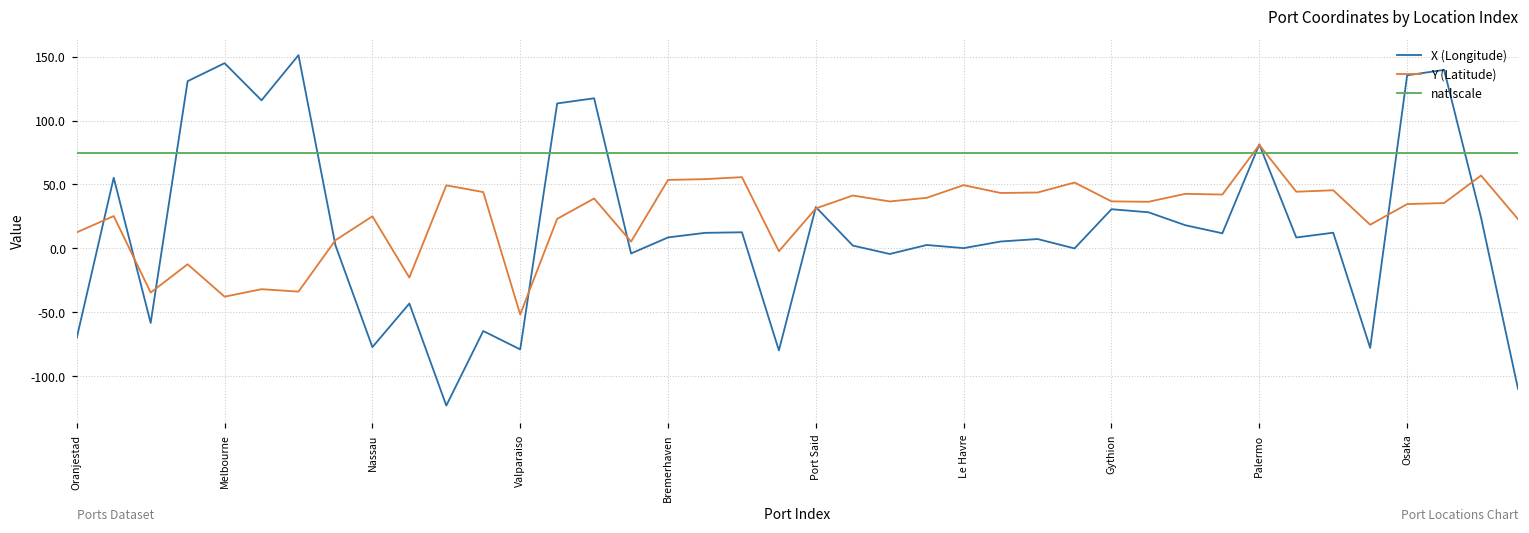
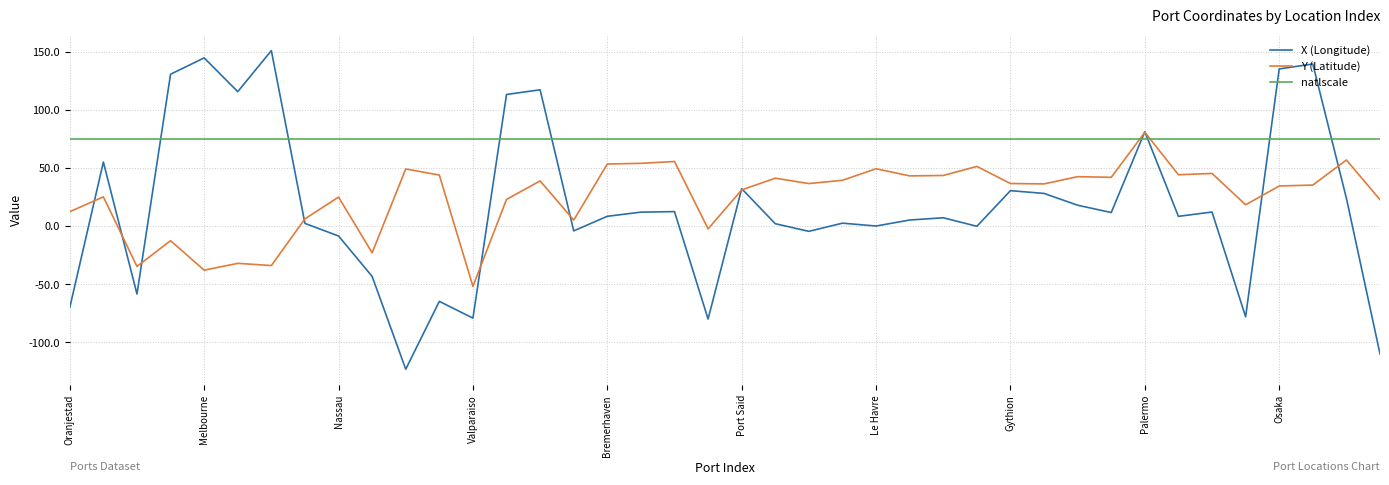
X (Longitude), Nassau: -77 -> -8
